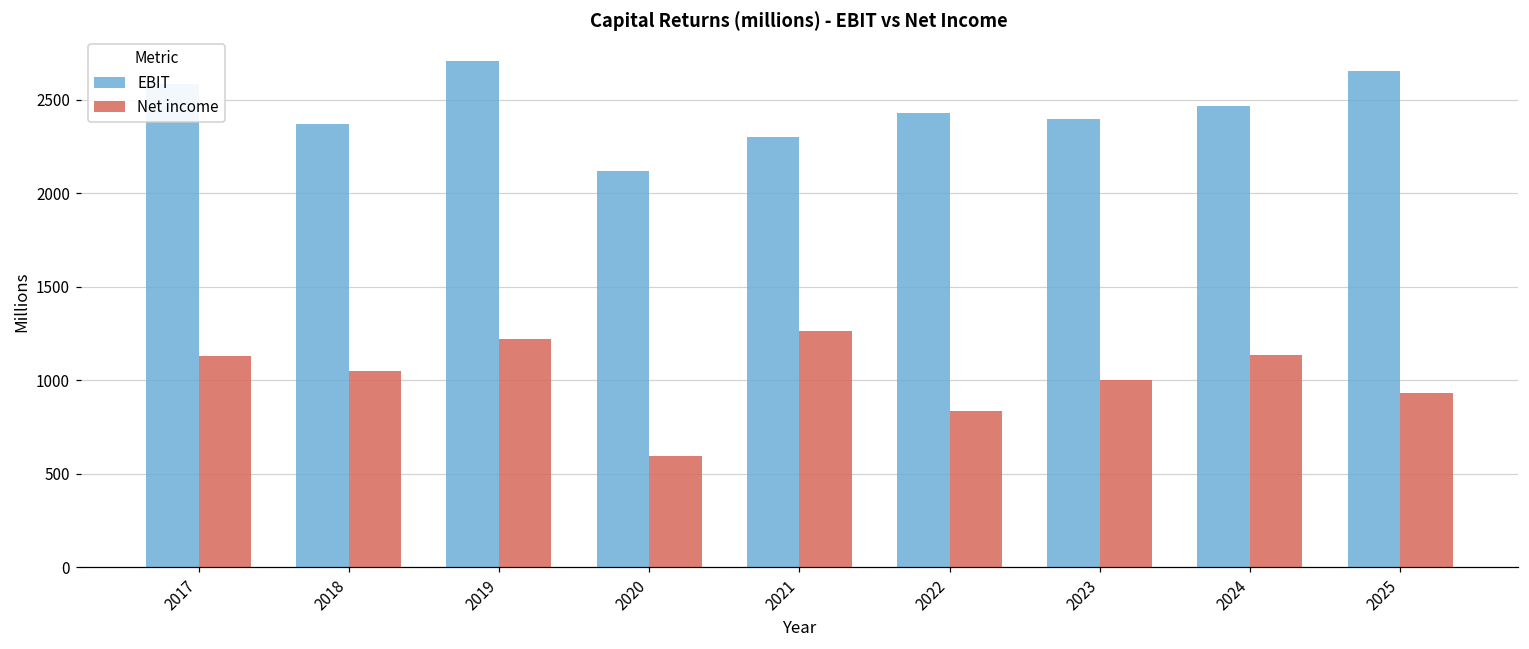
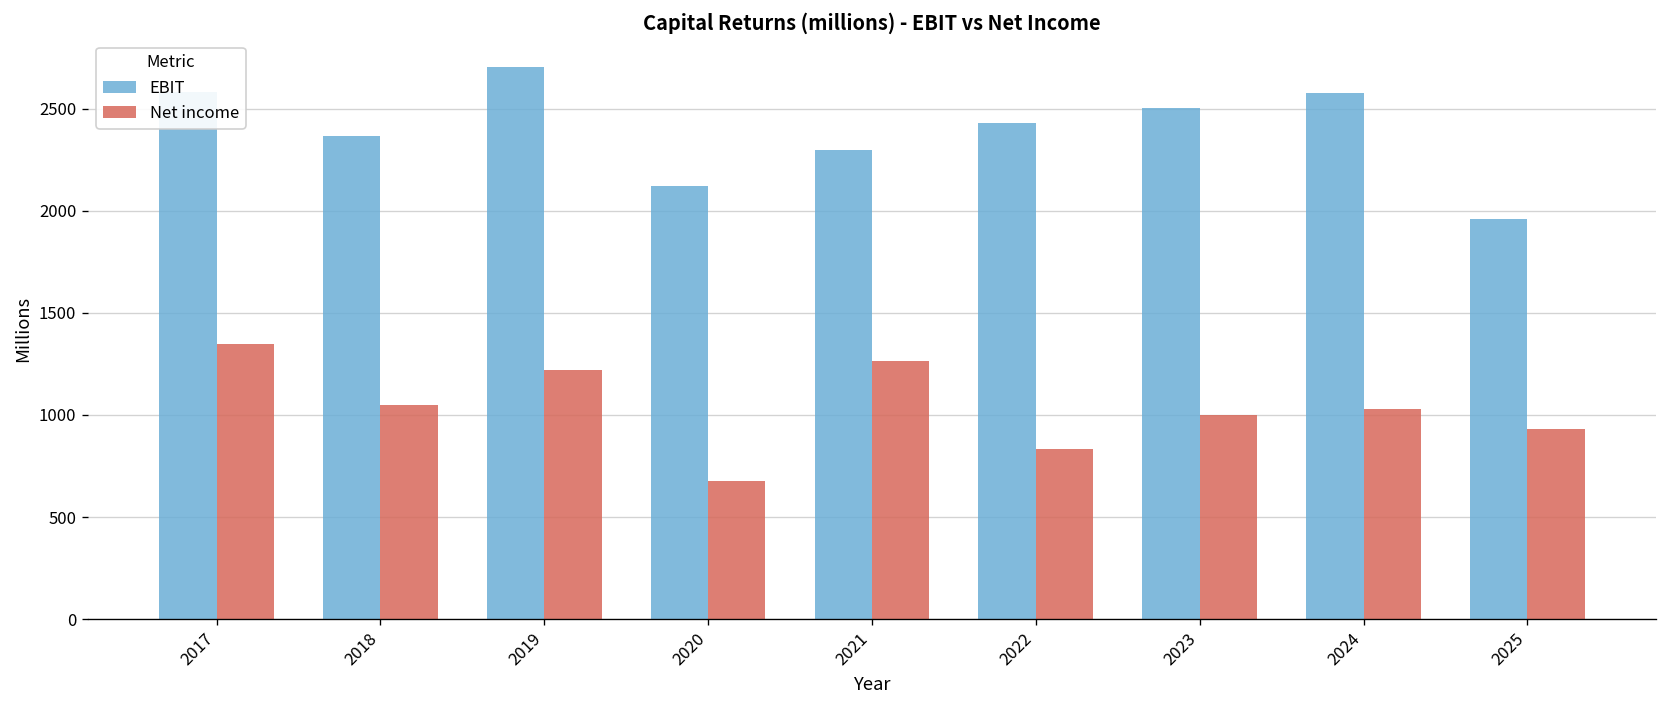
Net income, 2017: 1130 -> 1350
Net income, 2020: 600 -> 680
EBIT, 2023: 2400 -> 2500
EBIT, 2024: 2470 -> 2580
Net income, 2024: 1140 -> 1030
EBIT, 2025: 2660 -> 1960
